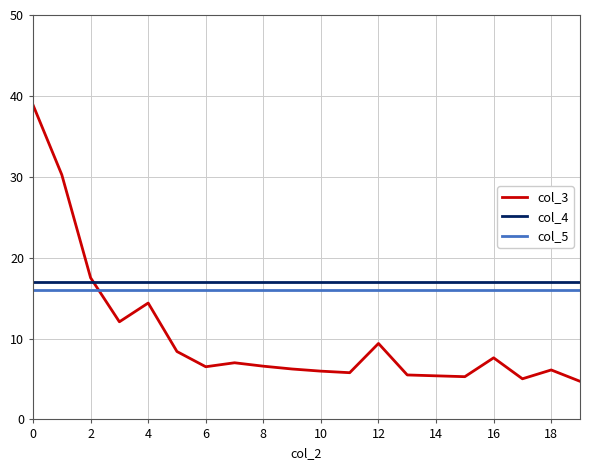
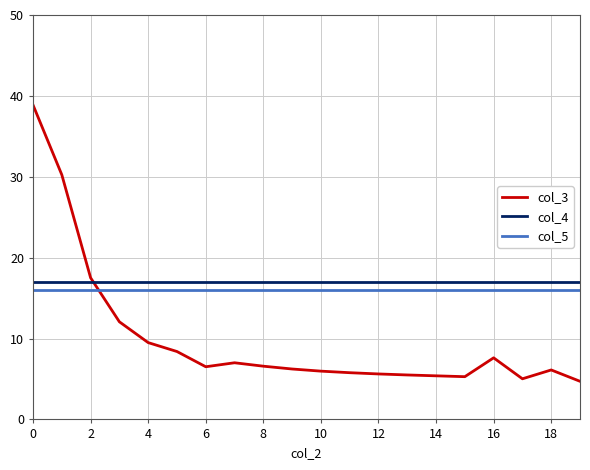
col_3, 4: 14 -> 9
col_3, 12: 9 -> 6
